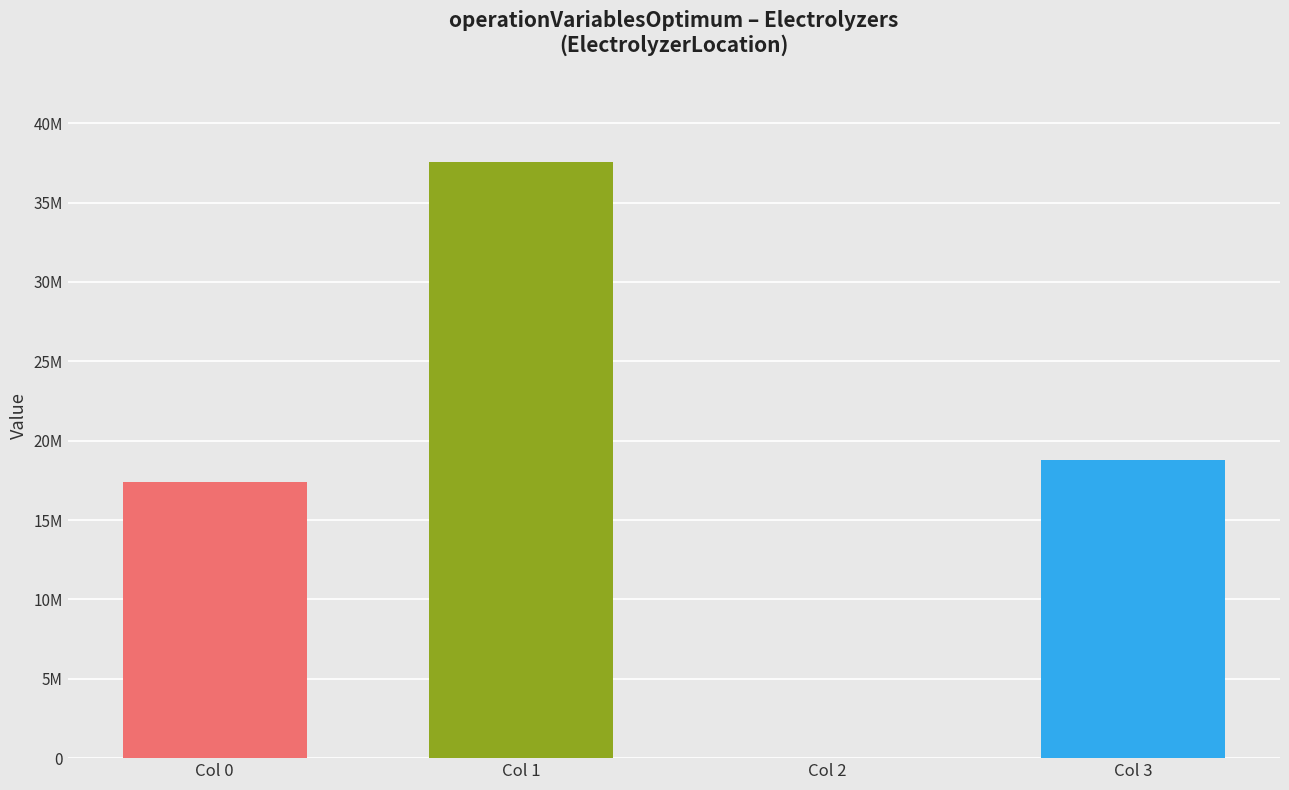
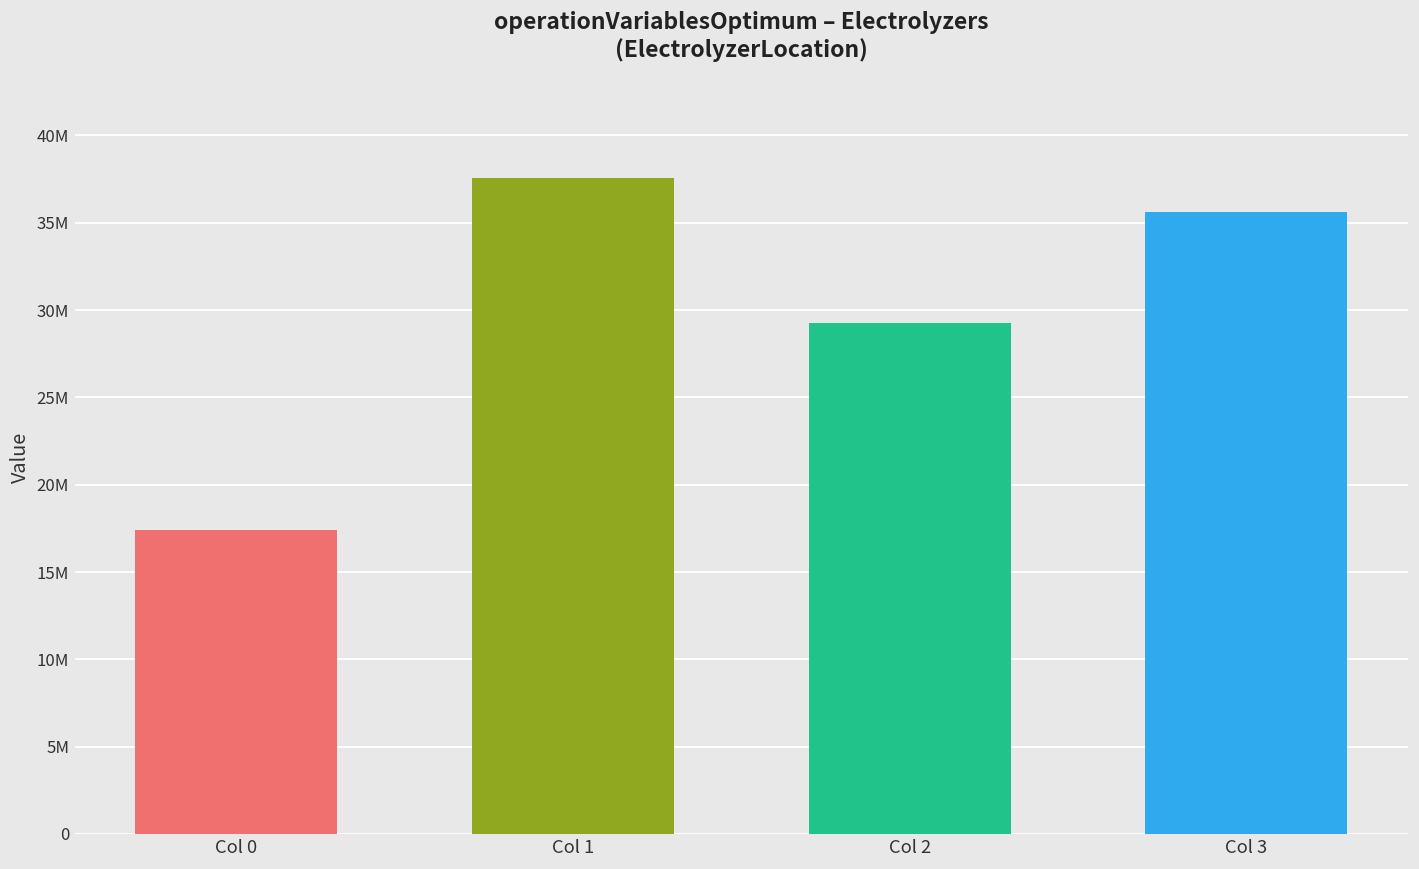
Col 2: 0 -> 29200000
Col 3: 18800000 -> 35600000
